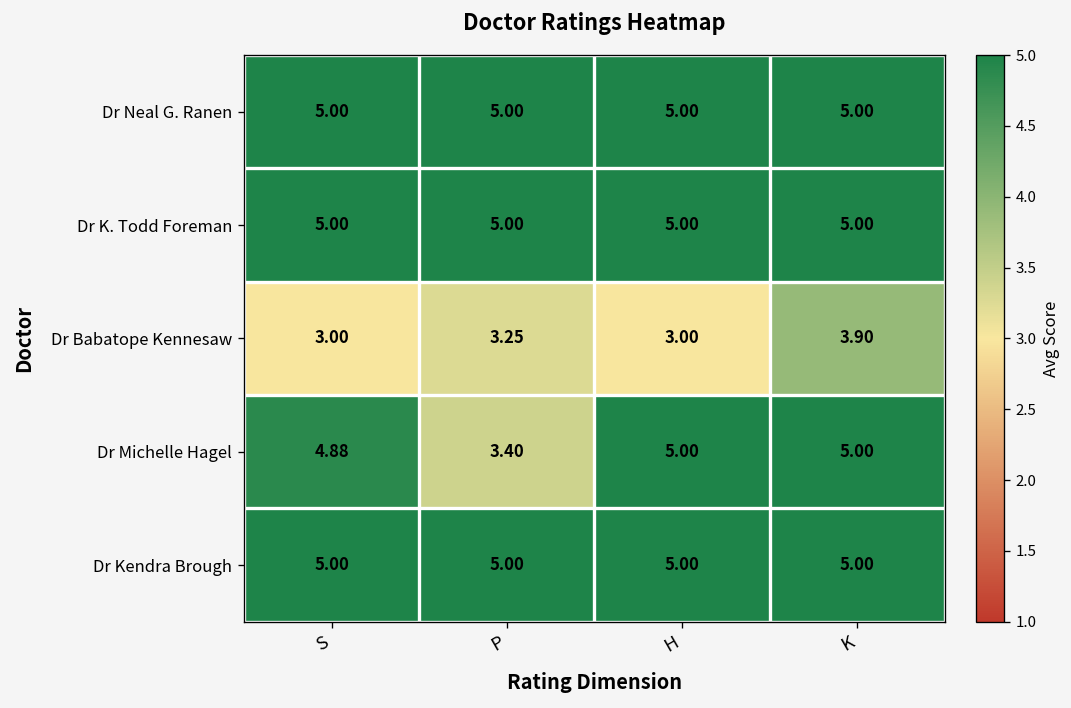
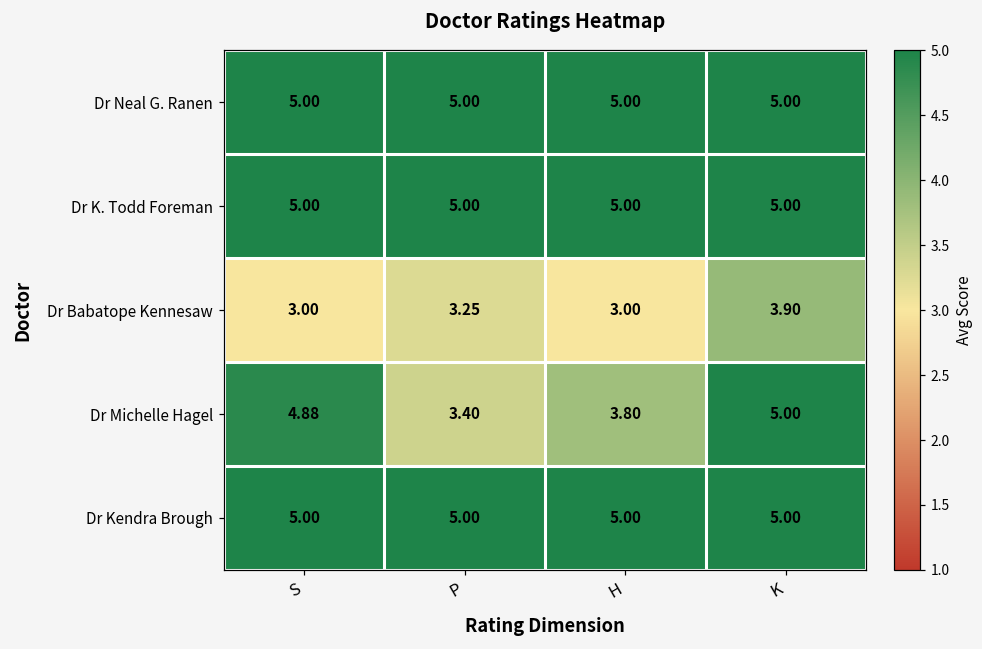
Dr Michelle Hagel, H: 5.00 -> 3.80
